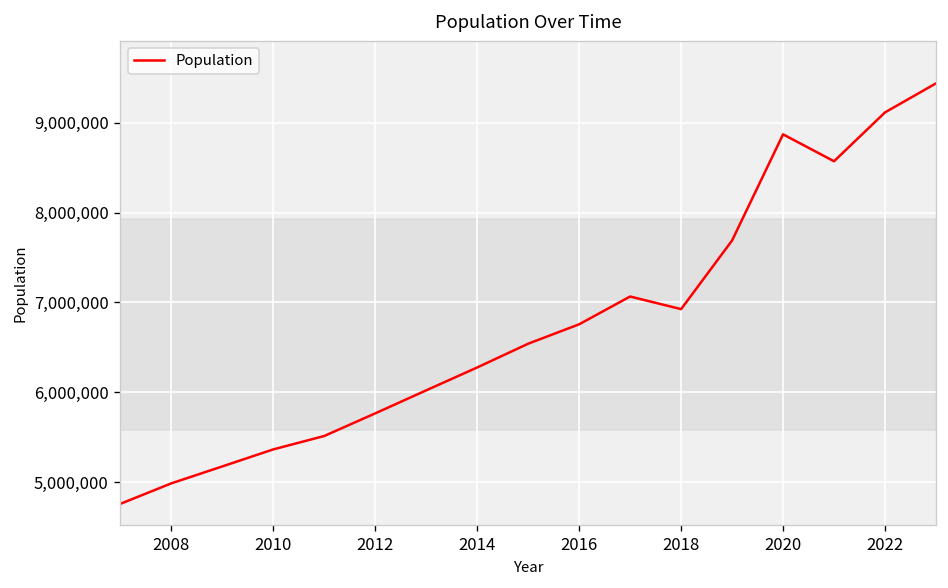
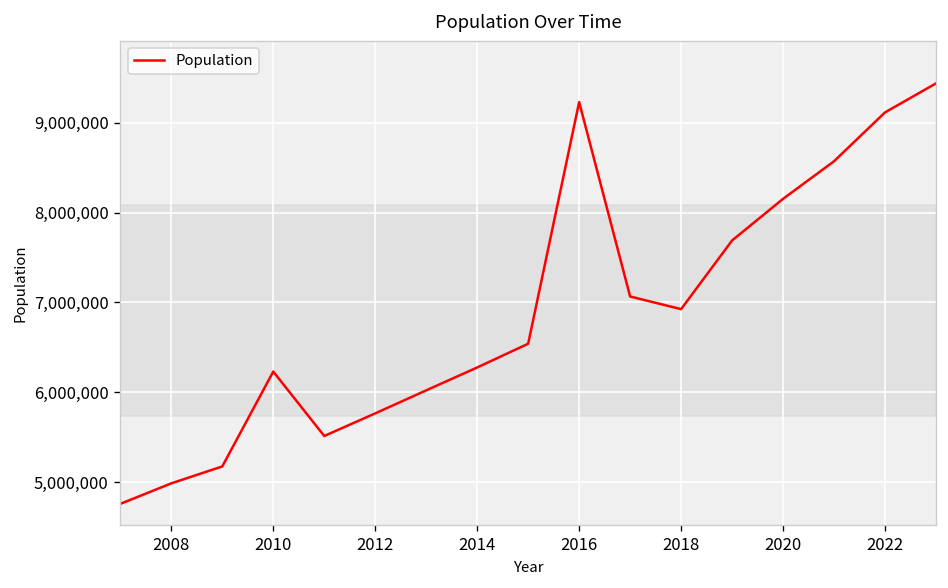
2010: 5,400,000 -> 6,200,000
2016: 6,800,000 -> 9,200,000
2020: 8,900,000 -> 8,200,000
